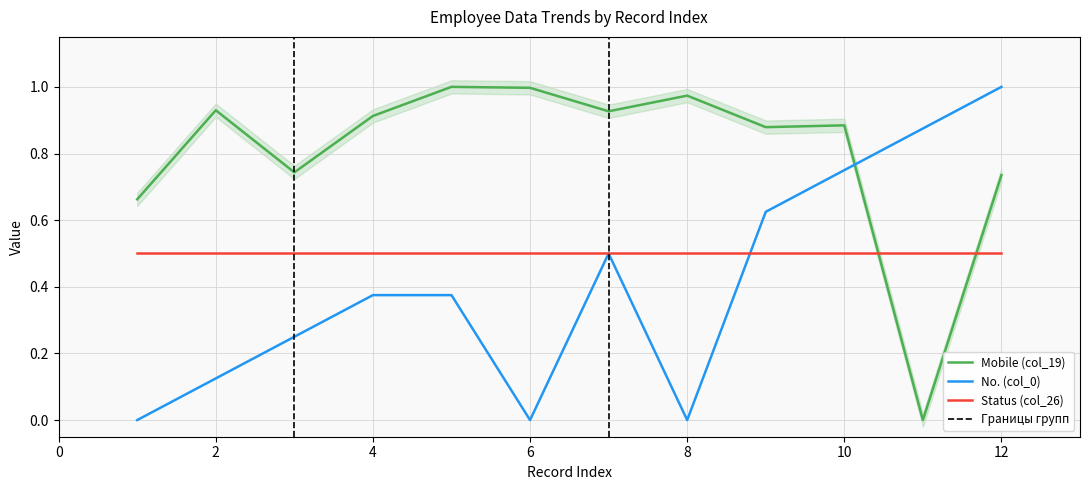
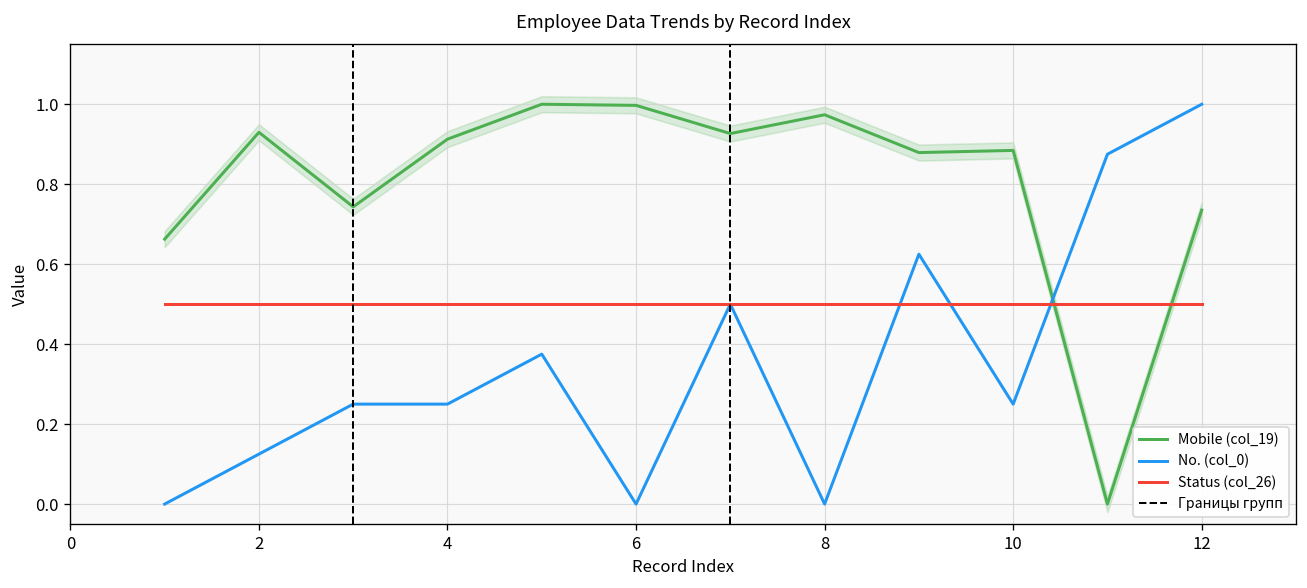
No. (col_0), 4: 0.38 -> 0.25
No. (col_0), 10: 0.75 -> 0.25
